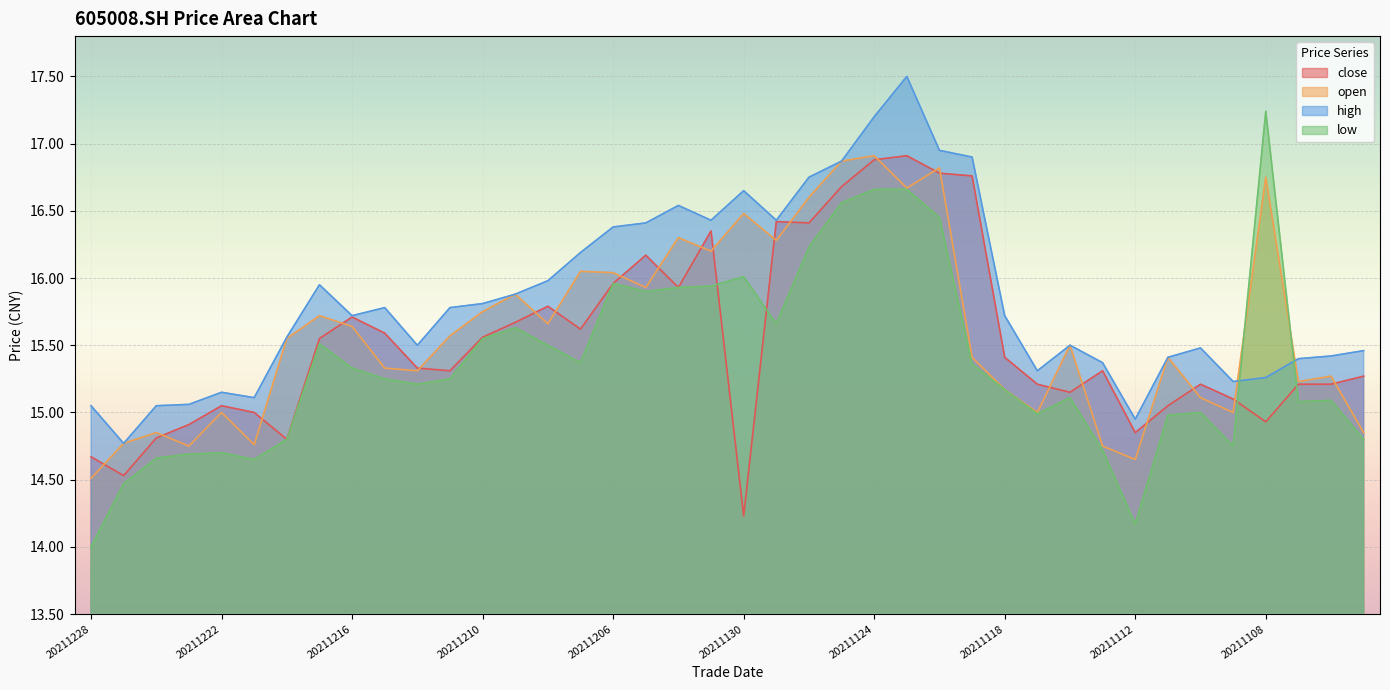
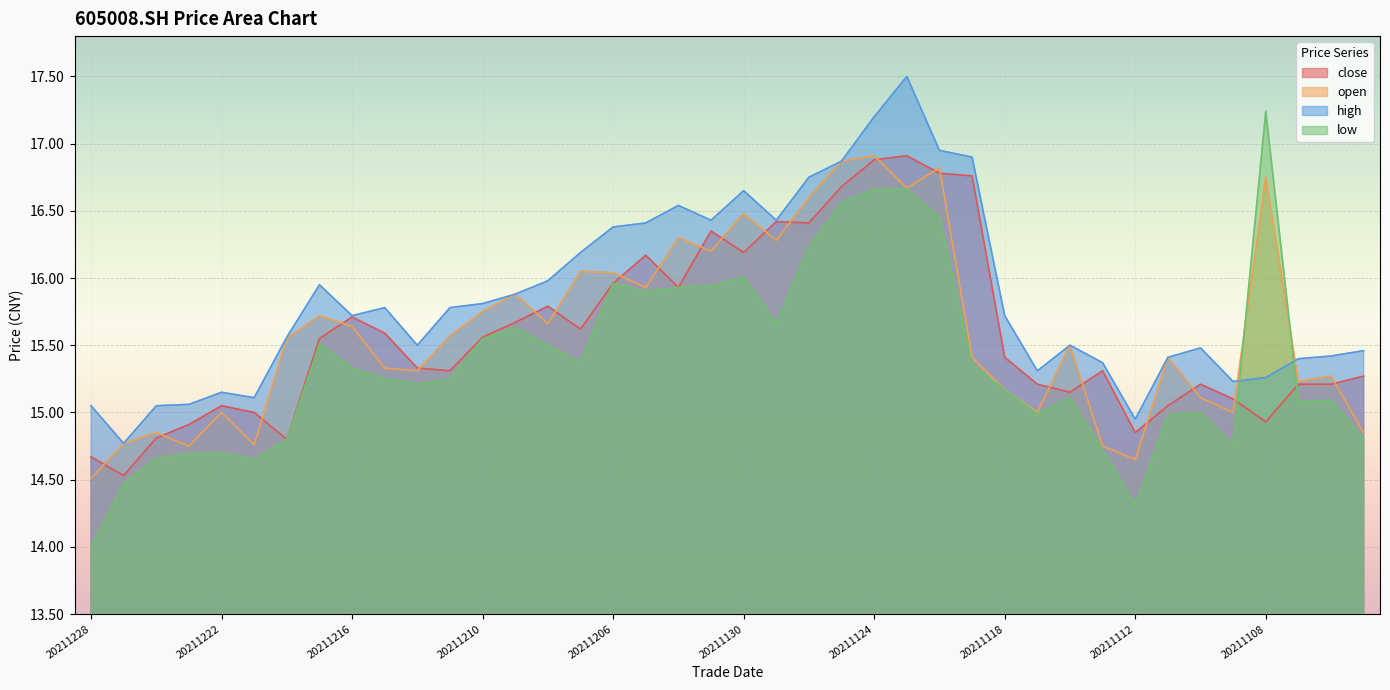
close, 20211130: 14.23 -> 16.19
low, 20211112: 14.17 -> 14.31
